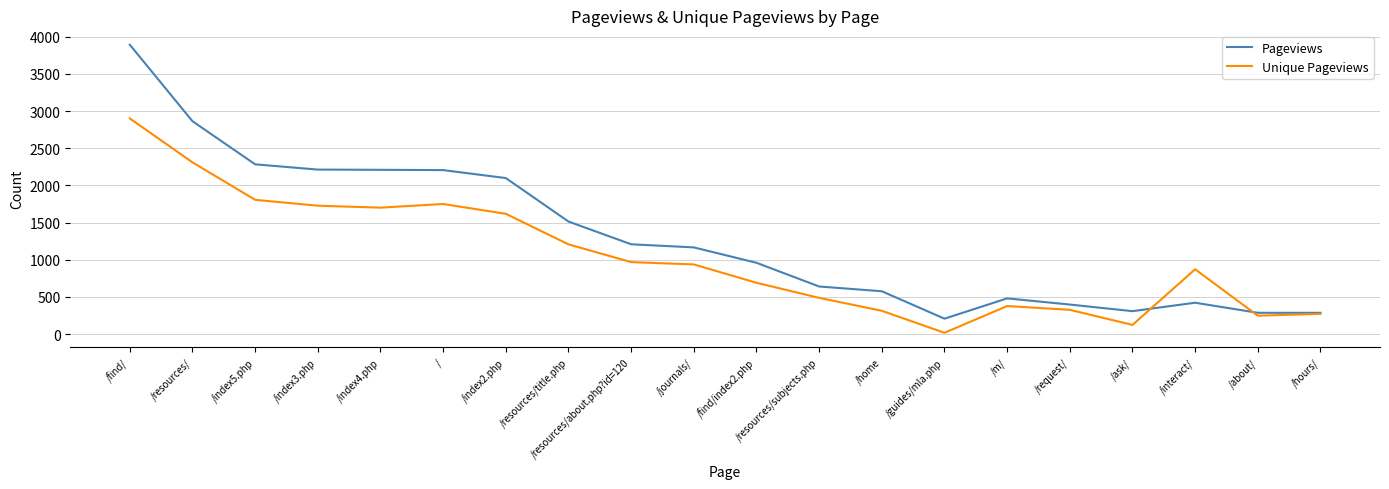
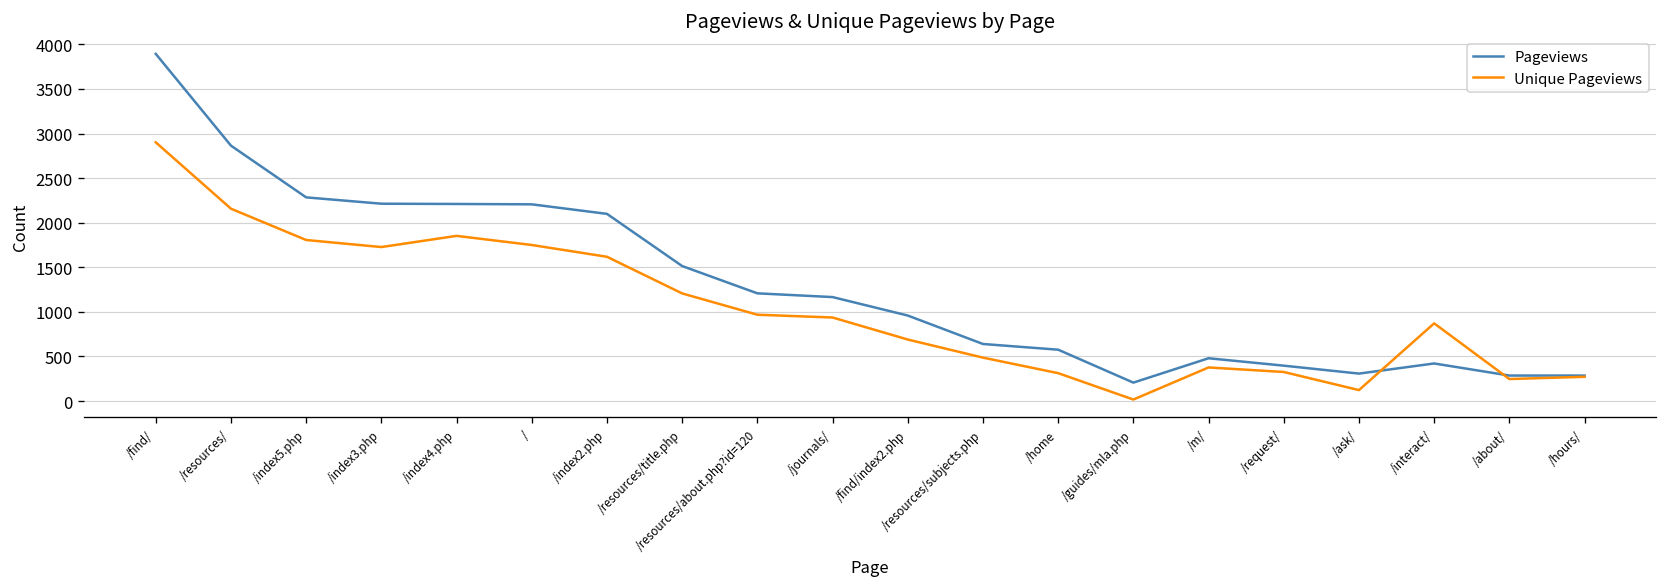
Unique Pageviews, /resources/: 2300 -> 2200
Unique Pageviews, /index4.php: 1700 -> 1900
